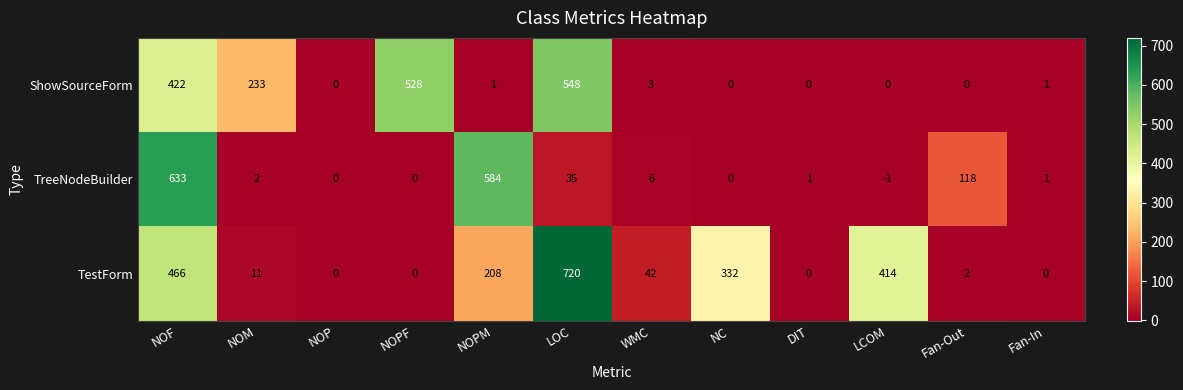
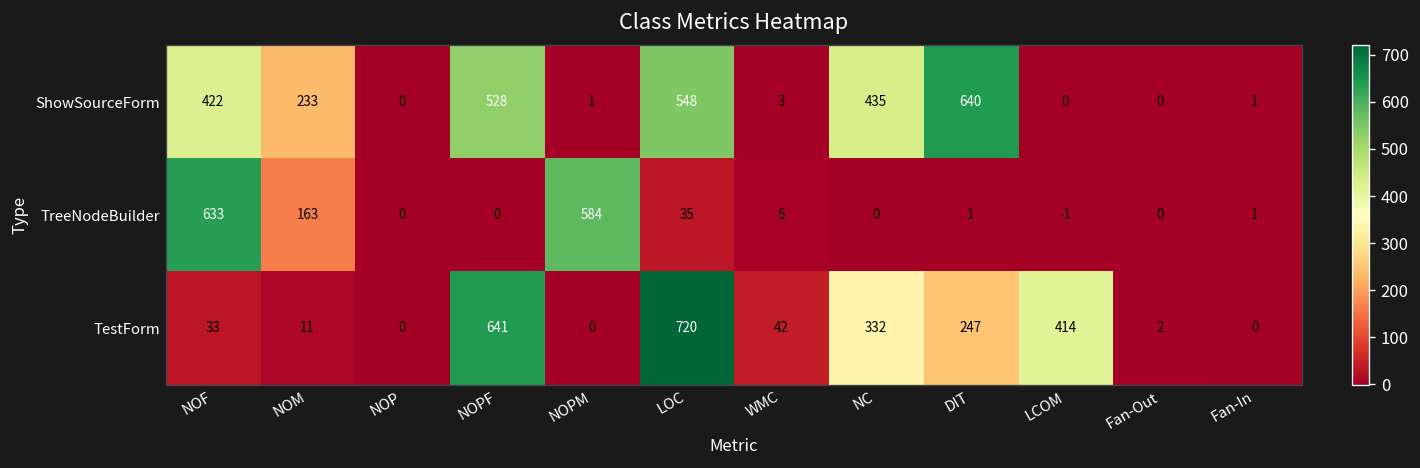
ShowSourceForm, NC: 0 -> 435
ShowSourceForm, DIT: 0 -> 640
TreeNodeBuilder, NOM: 2 -> 163
TreeNodeBuilder, Fan-Out: 118 -> 0
TestForm, NOF: 466 -> 33
TestForm, NOPF: 0 -> 641
TestForm, NOPM: 208 -> 0
TestForm, DIT: 0 -> 247
